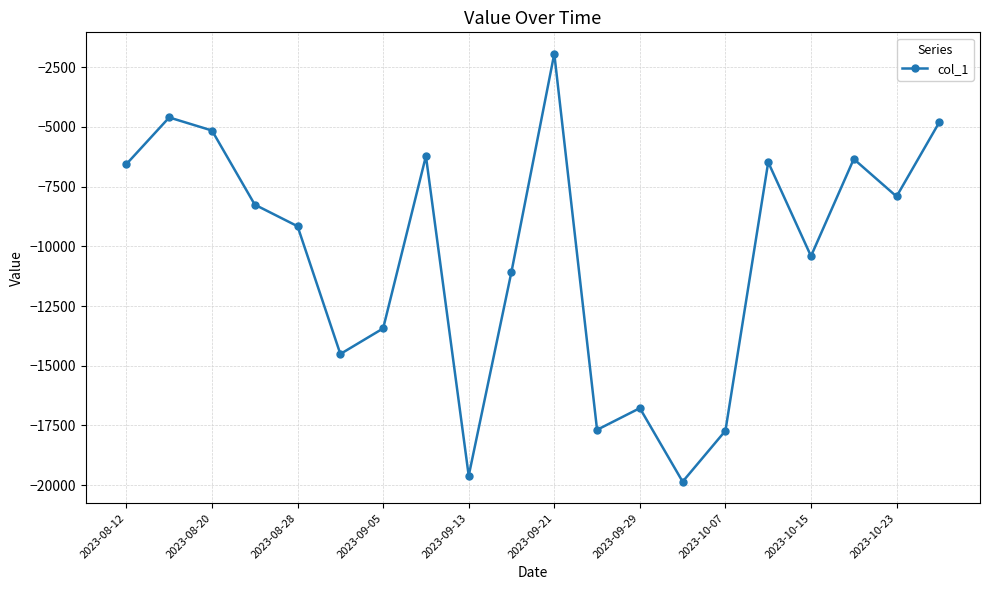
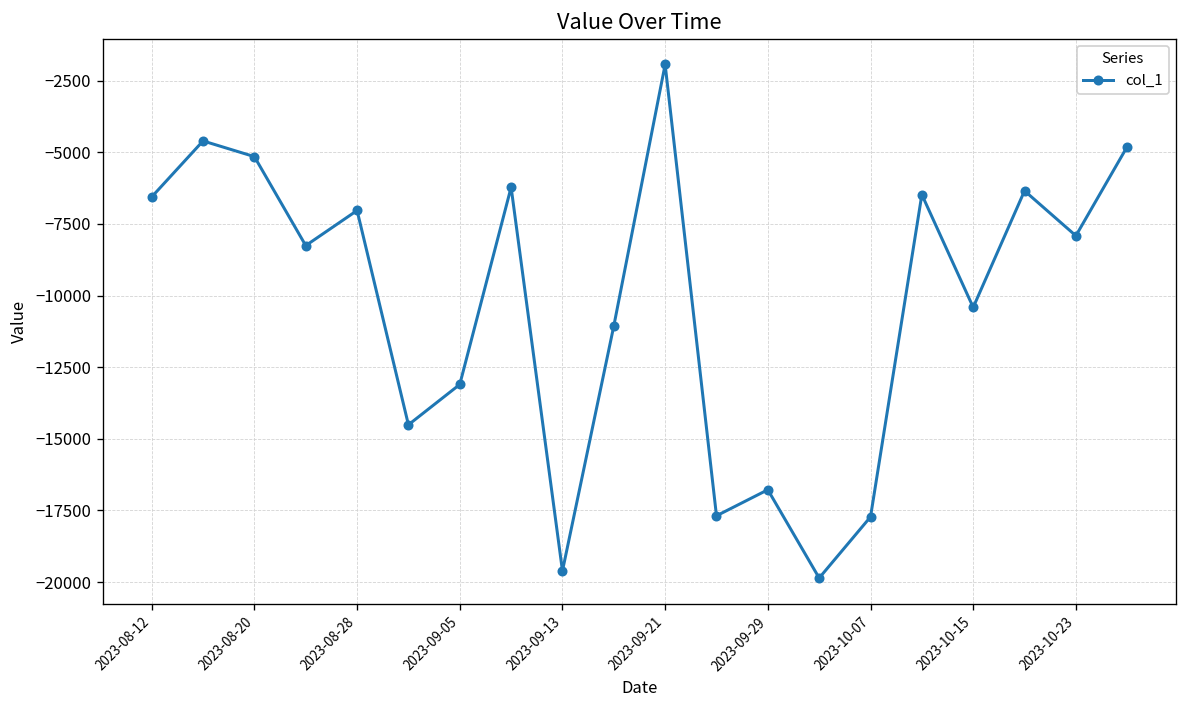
2023-08-28: -9200 -> -7000
2023-09-05: -13400 -> -13100
